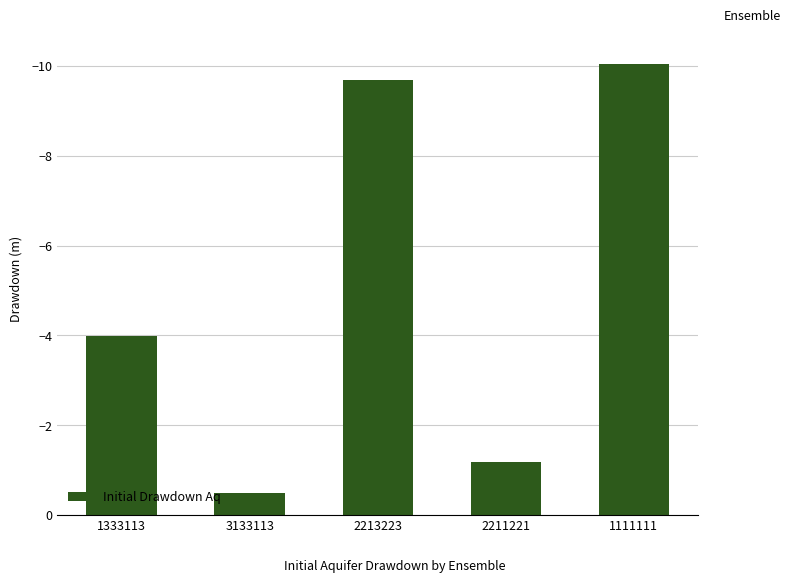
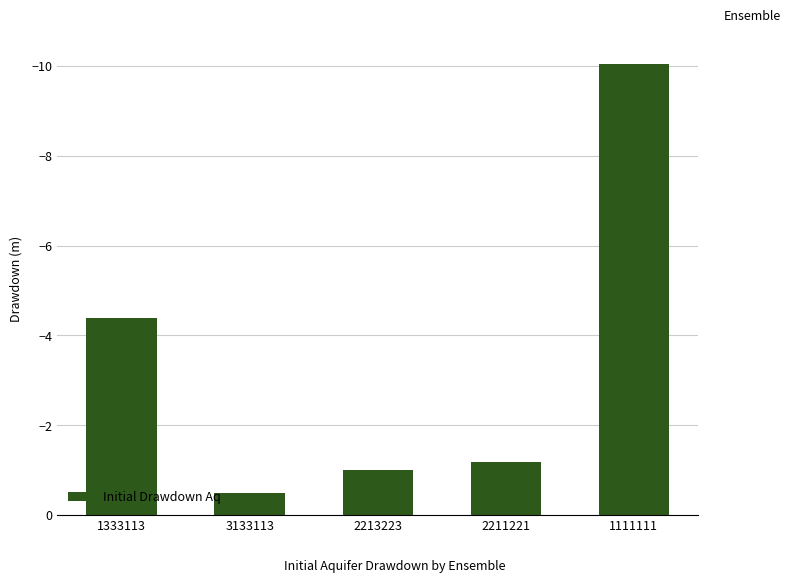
1333113: -4.0 -> -4.4
2213223: -9.7 -> -1.0
